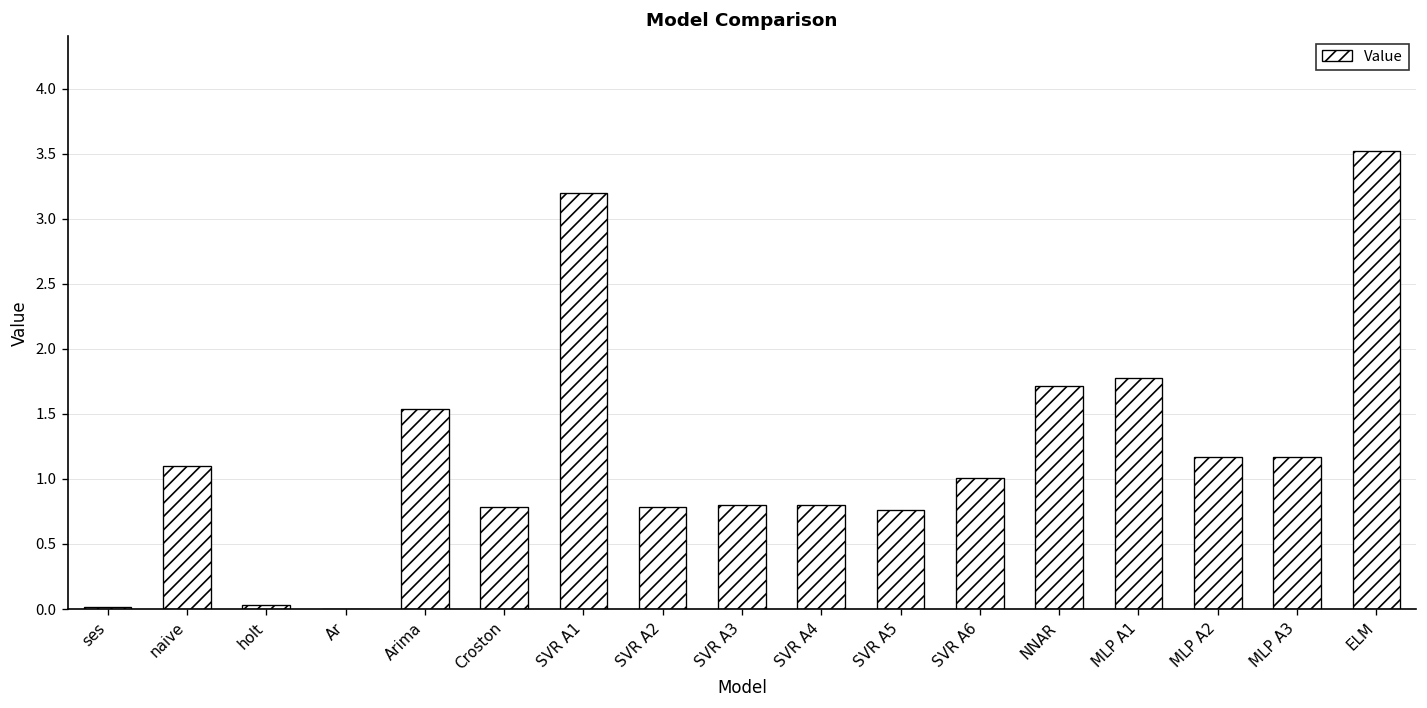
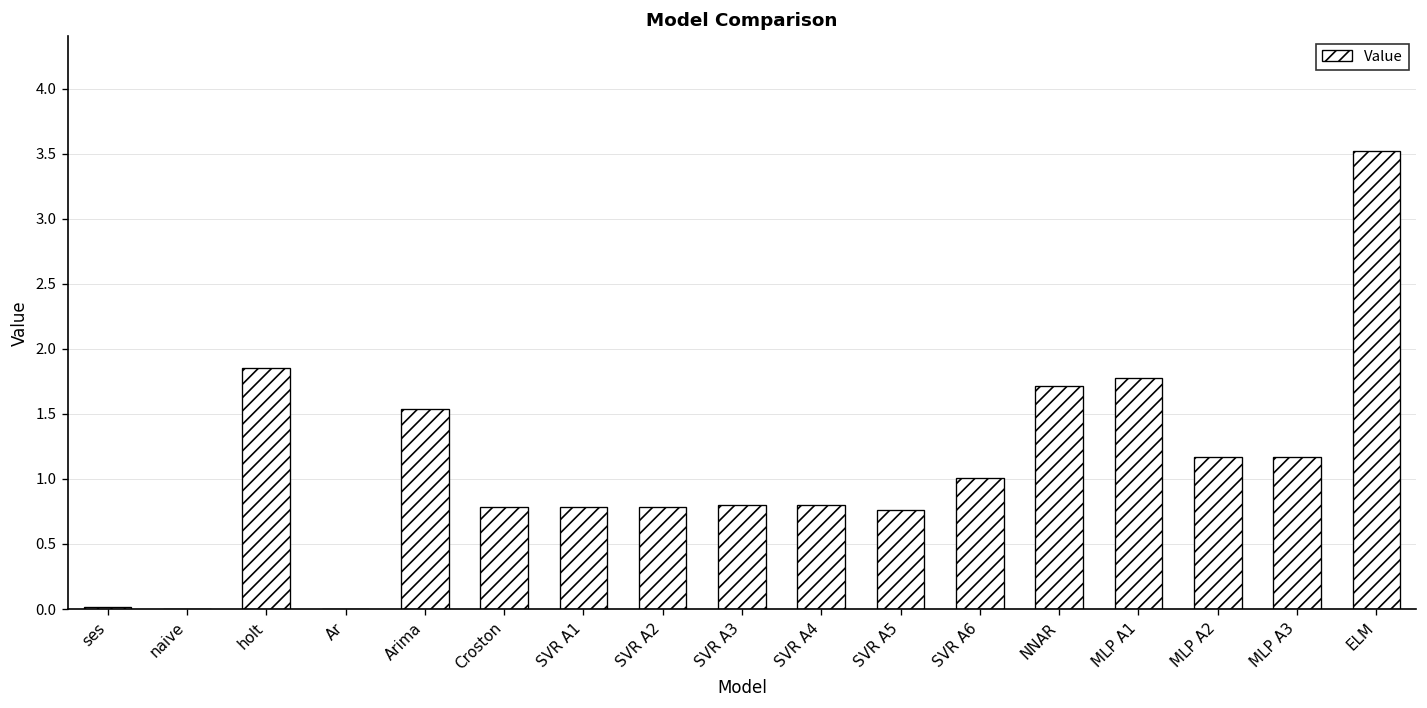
naive: 1.1 -> 0.0
holt: 0.03 -> 1.85
SVR A1: 3.20 -> 0.79
